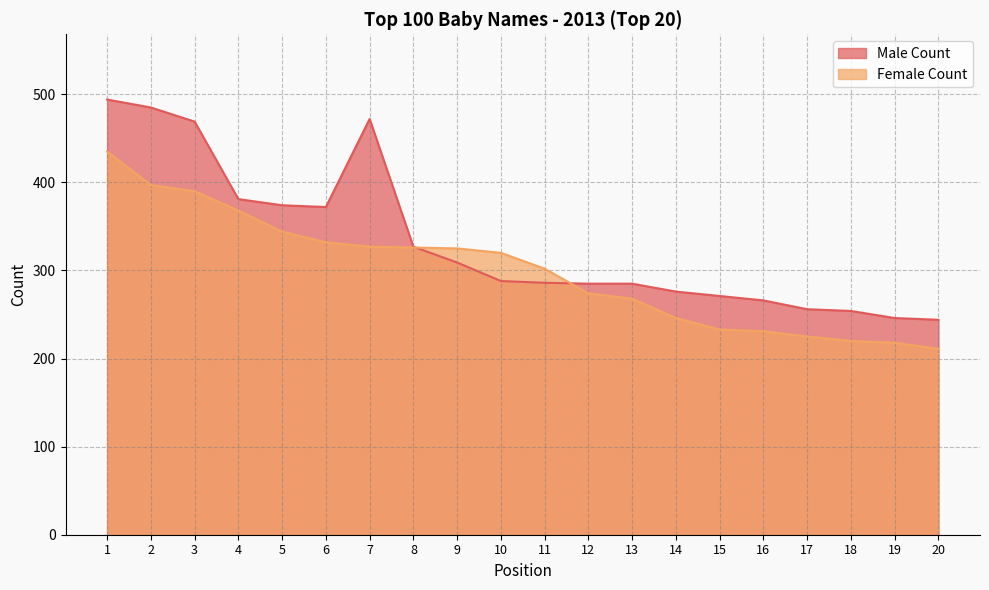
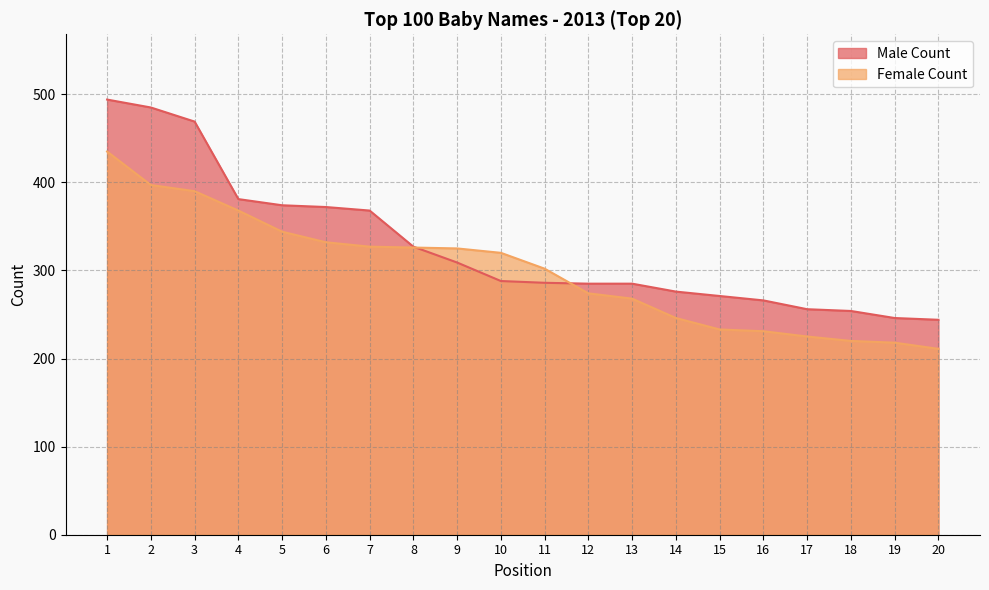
Male Count, 7: 470 -> 370
